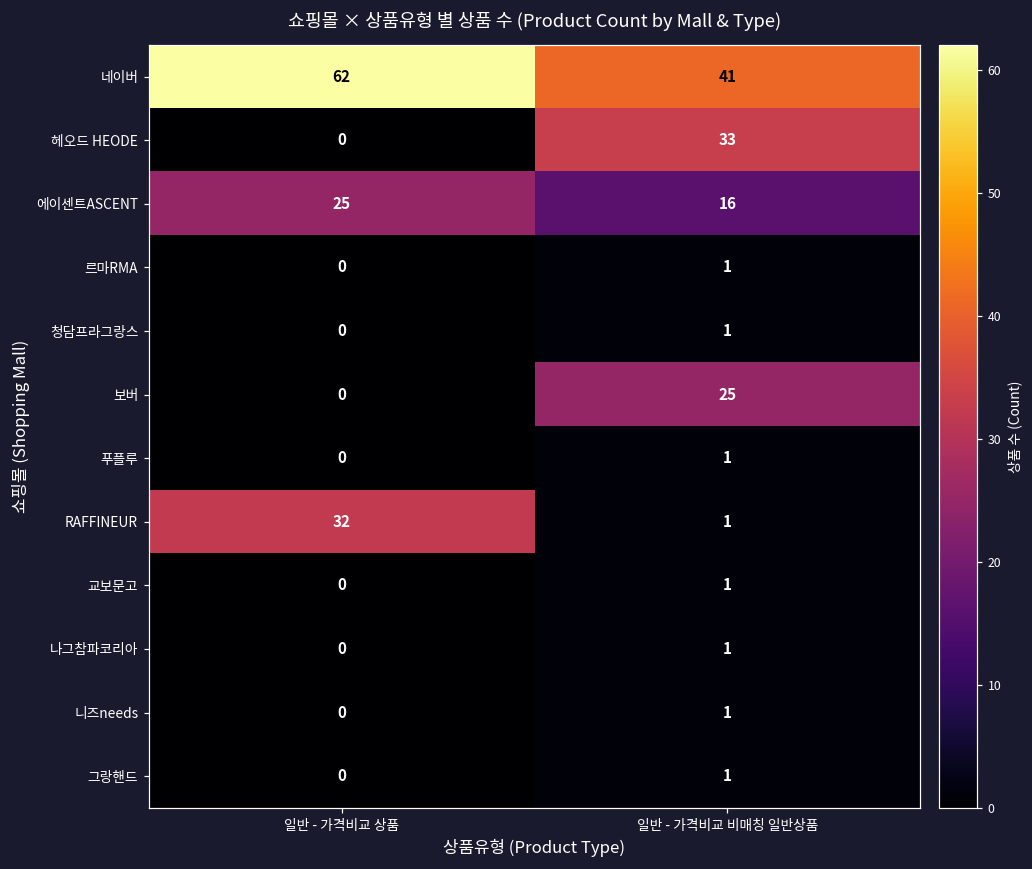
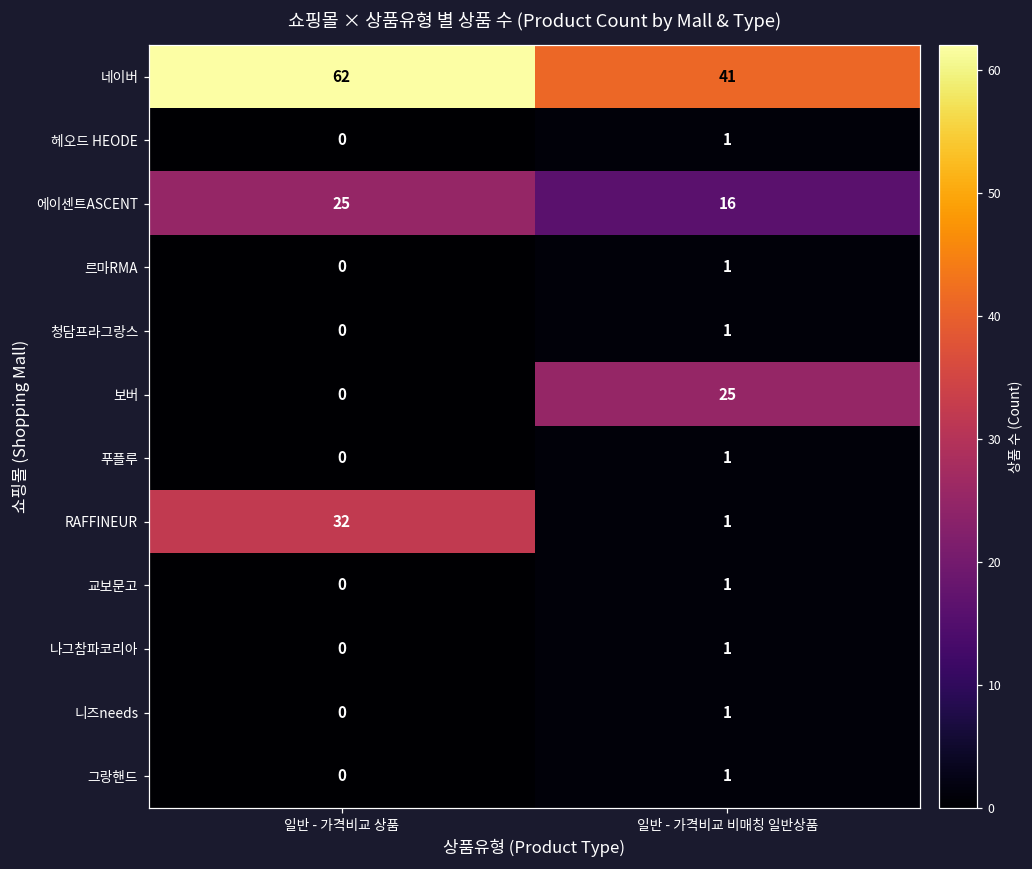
헤오드 HEODE, 일반 - 가격비교 비매칭 일반상품: 33 -> 1
